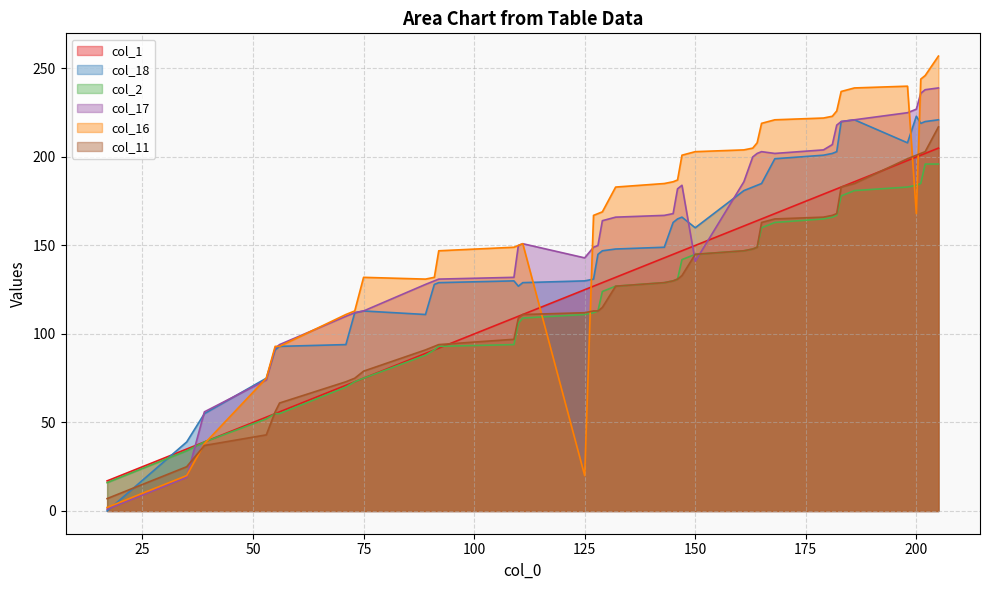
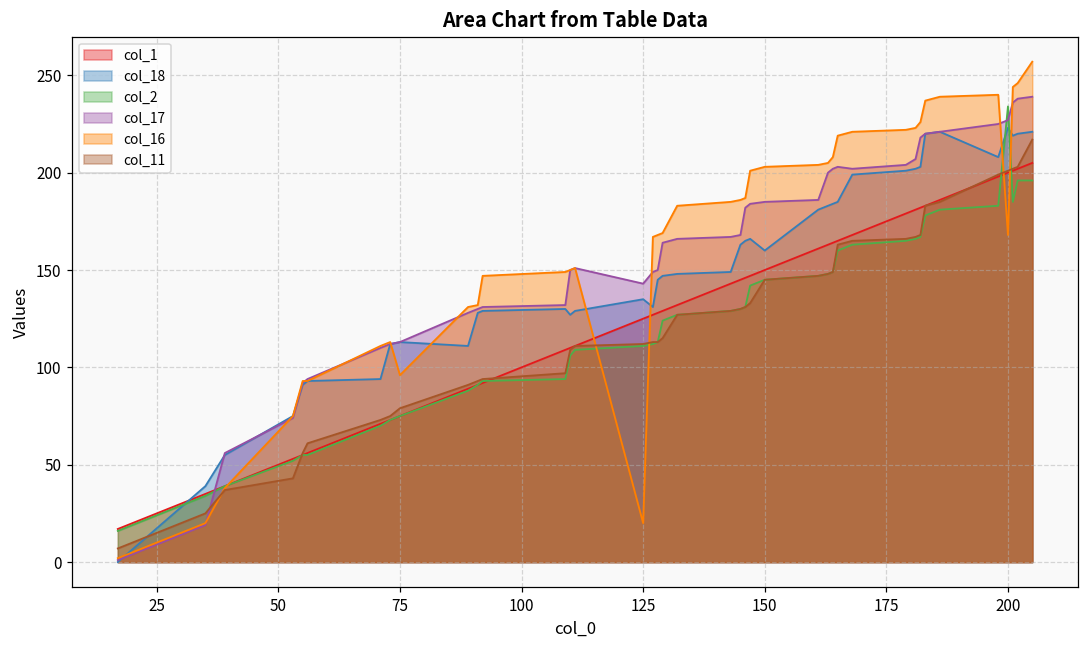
col_16, 75: 132 -> 96
col_18, 125: 130 -> 135
col_17, 150: 141 -> 185
col_2, 200: 184 -> 234
